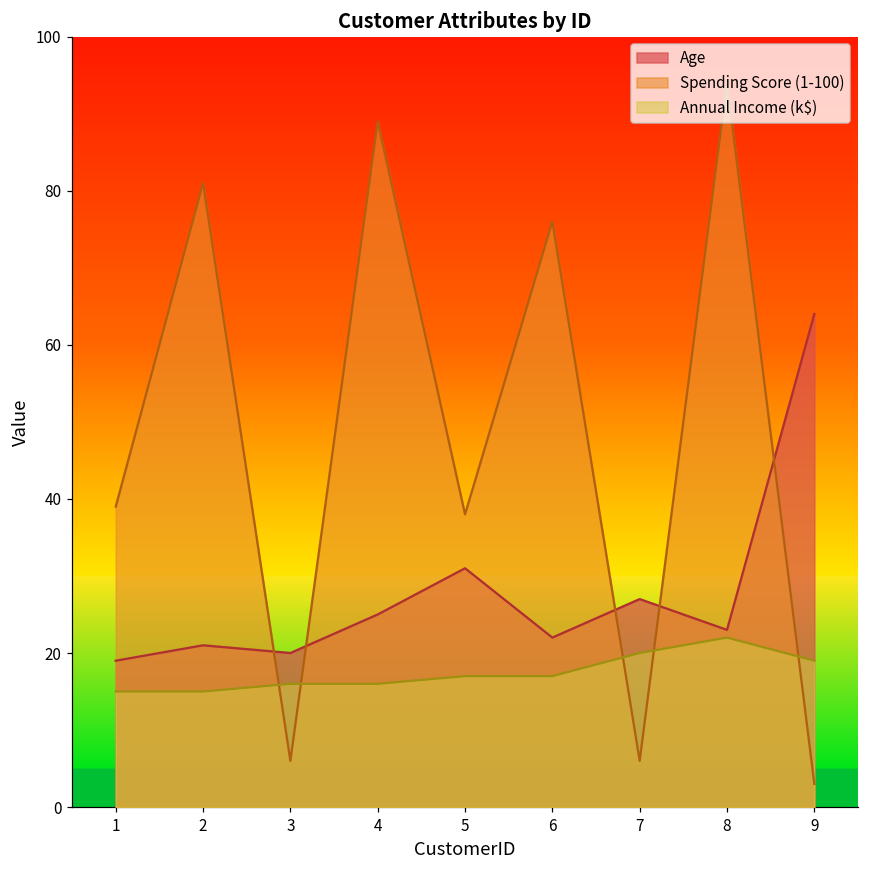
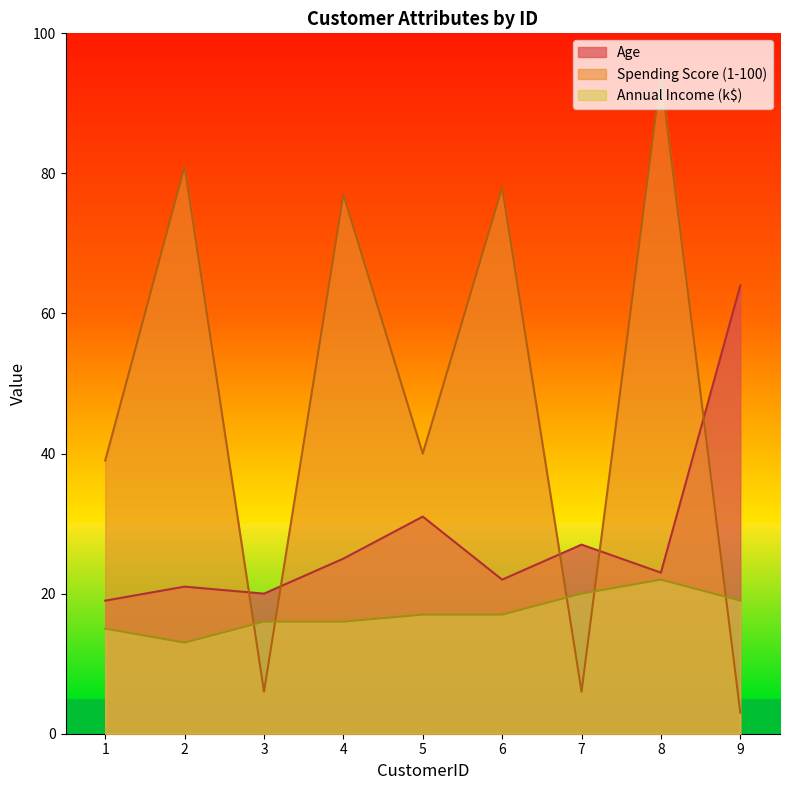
Annual Income (k$), 2: 15 -> 13
Spending Score (1-100), 4: 89 -> 77
Spending Score (1-100), 5: 38 -> 40
Spending Score (1-100), 6: 76 -> 78
